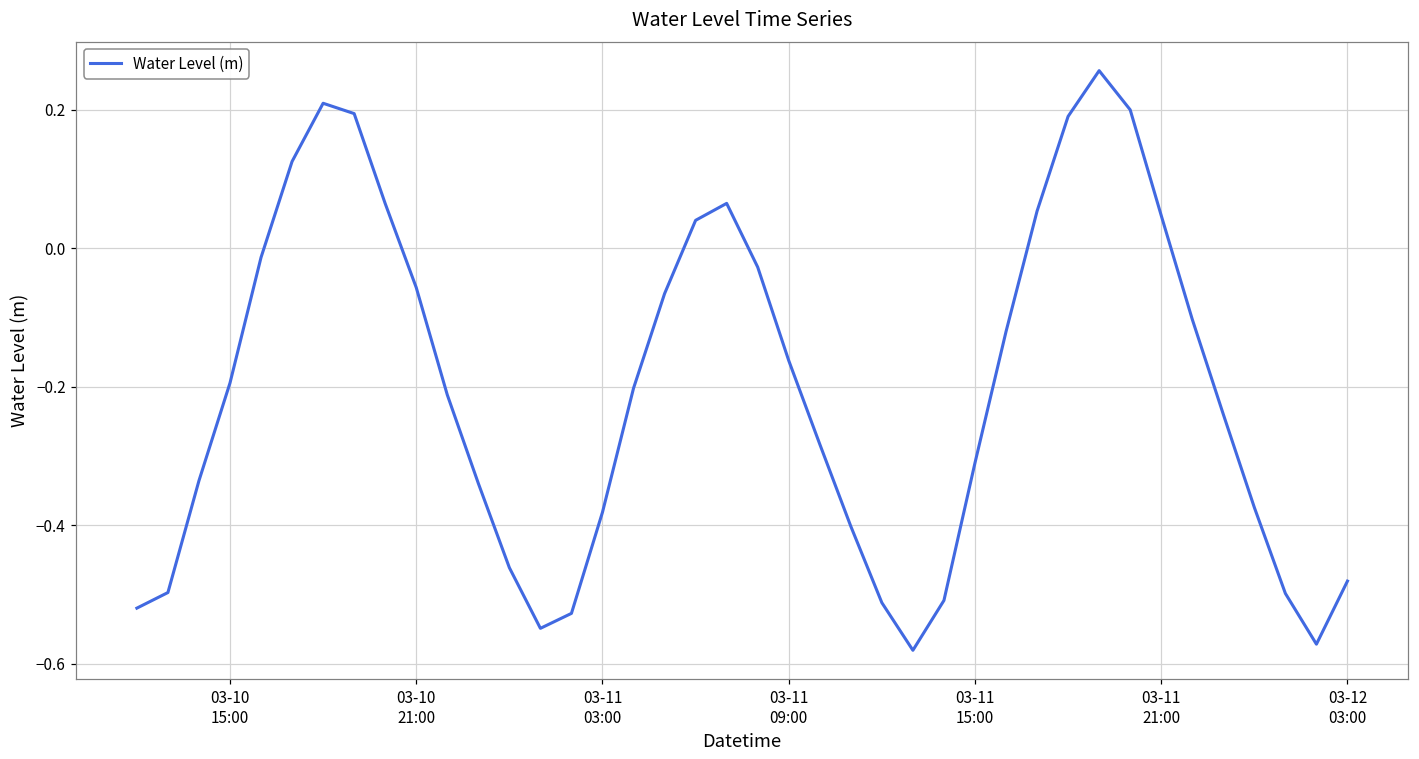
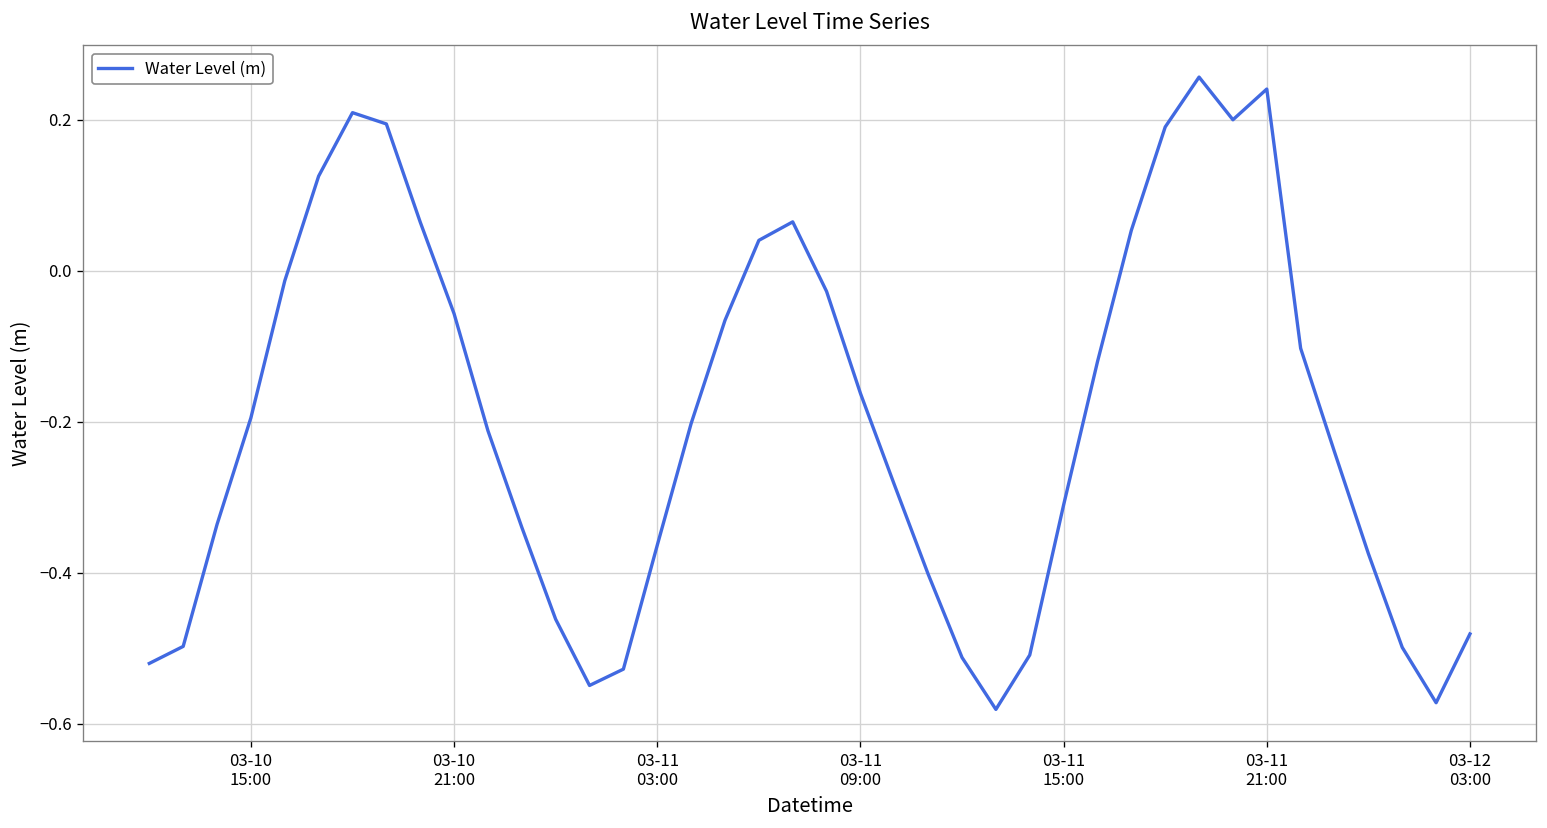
03-11 03:00: -0.38 -> -0.36
03-11 21:00: 0.05 -> 0.24
